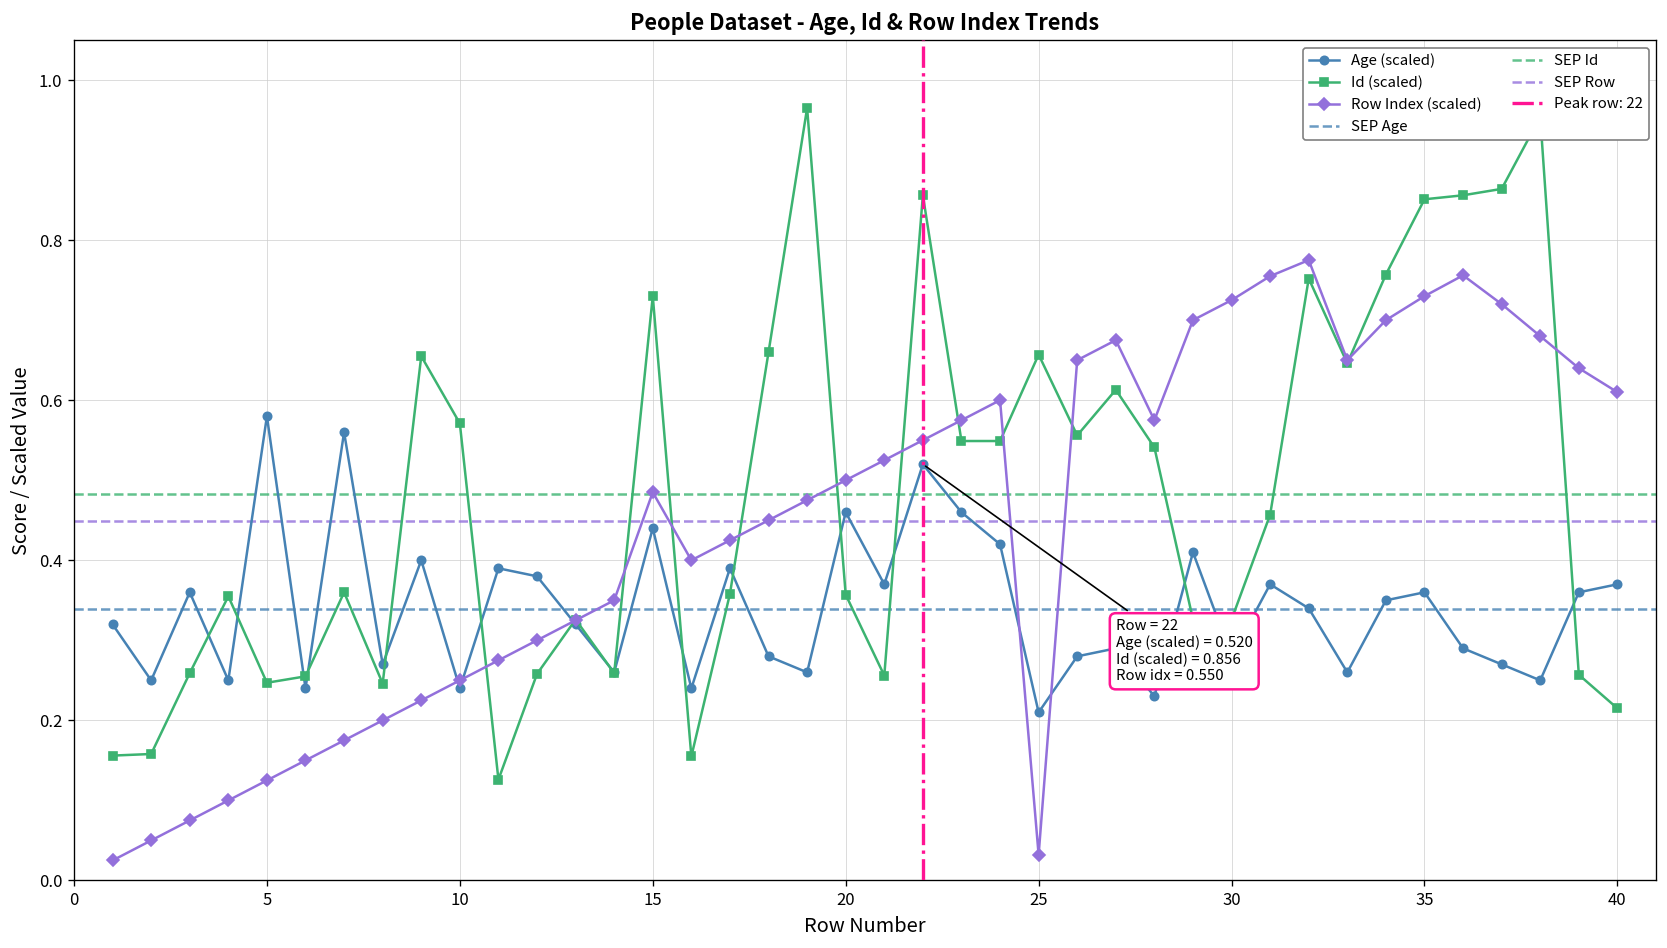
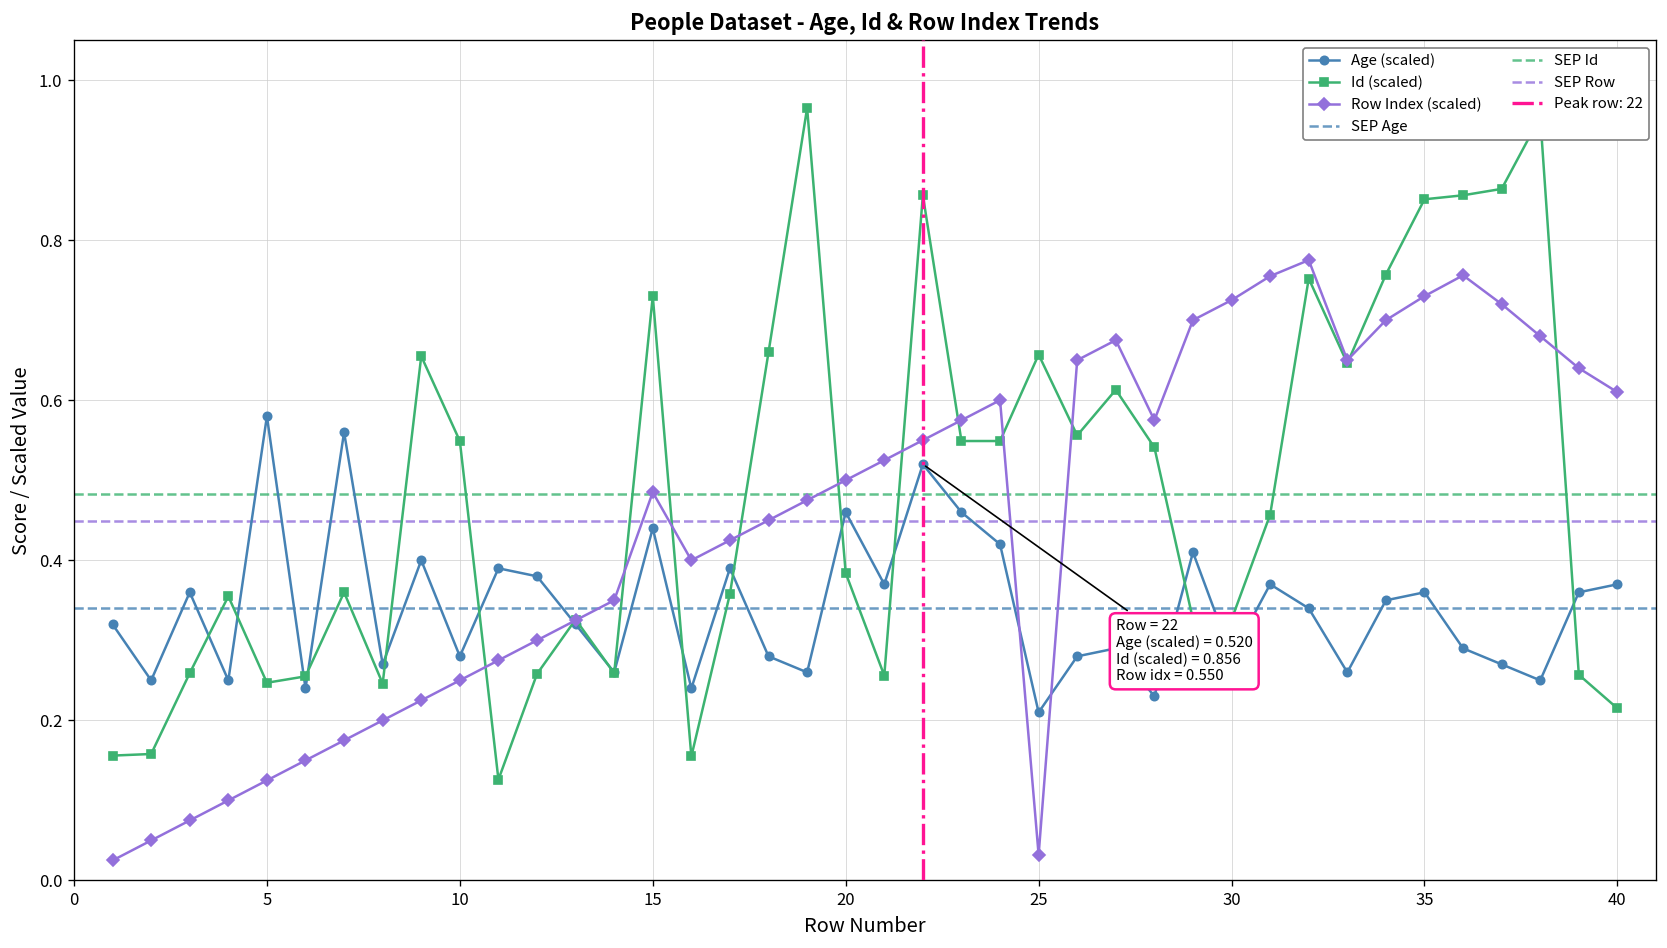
Age (scaled), 10: 0.24 -> 0.28
Id (scaled), 10: 0.57 -> 0.55
Id (scaled), 20: 0.36 -> 0.38
